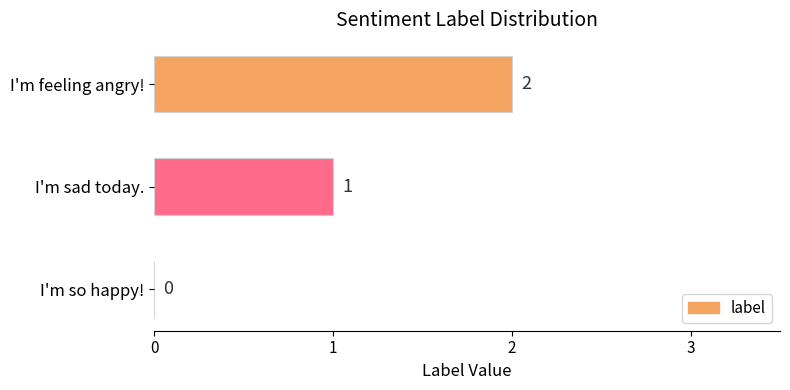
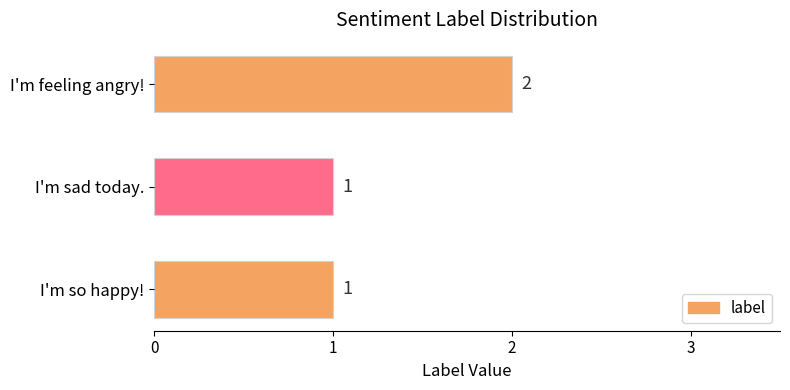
I'm so happy!: 0 -> 1
